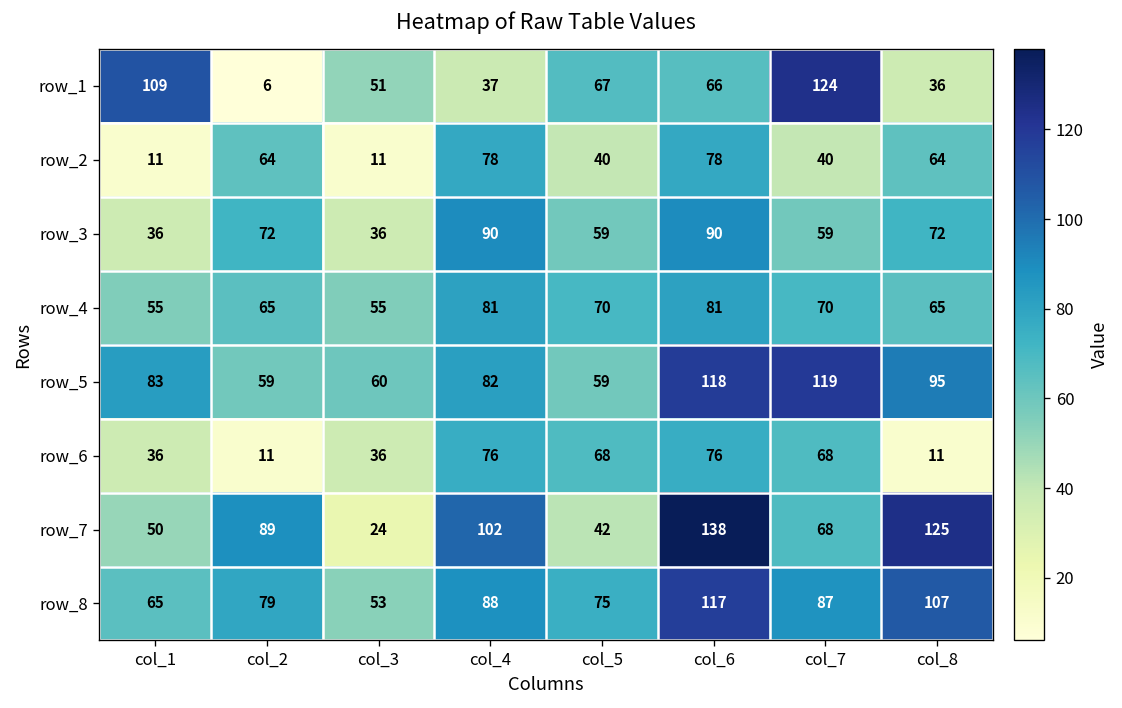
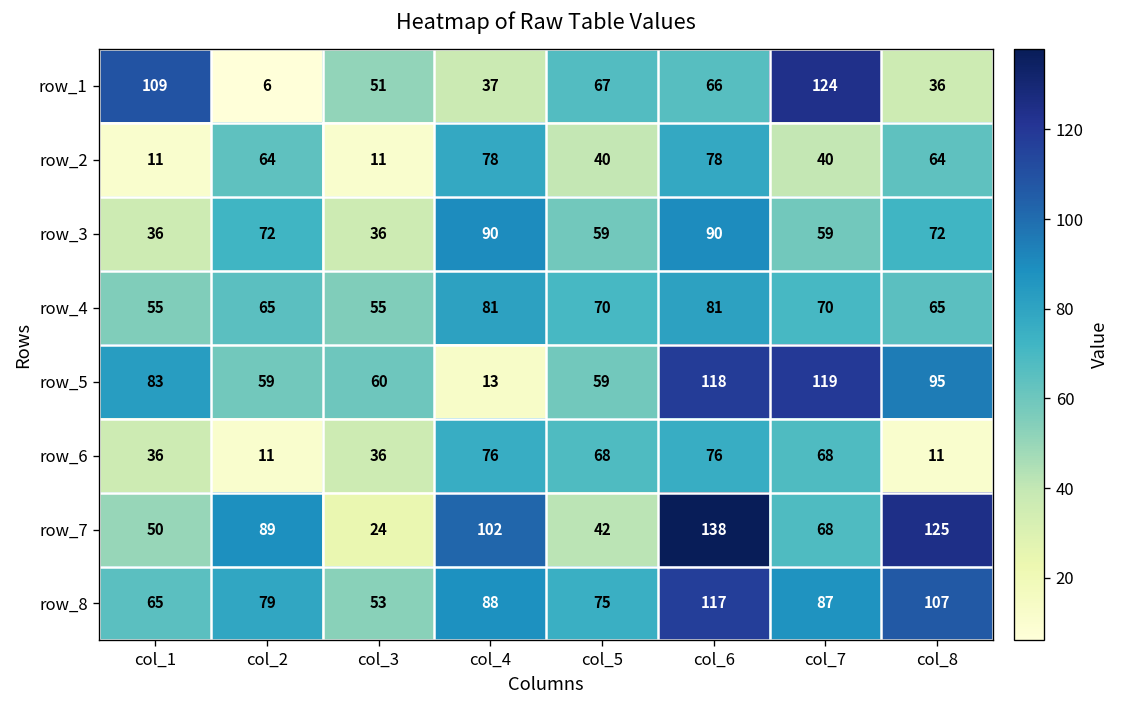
row_5, col_4: 82 -> 13
